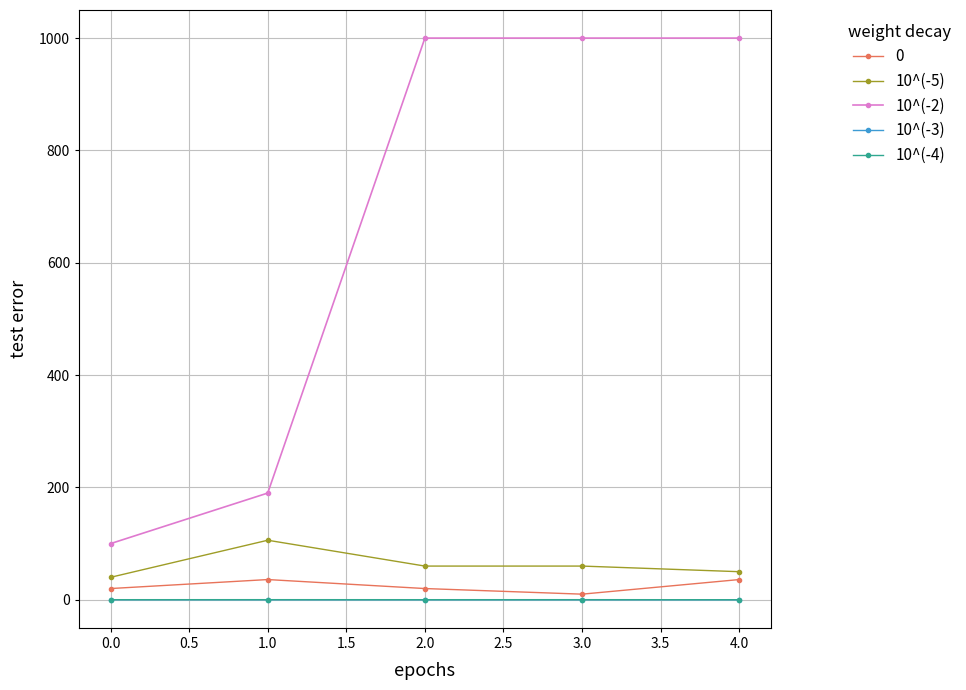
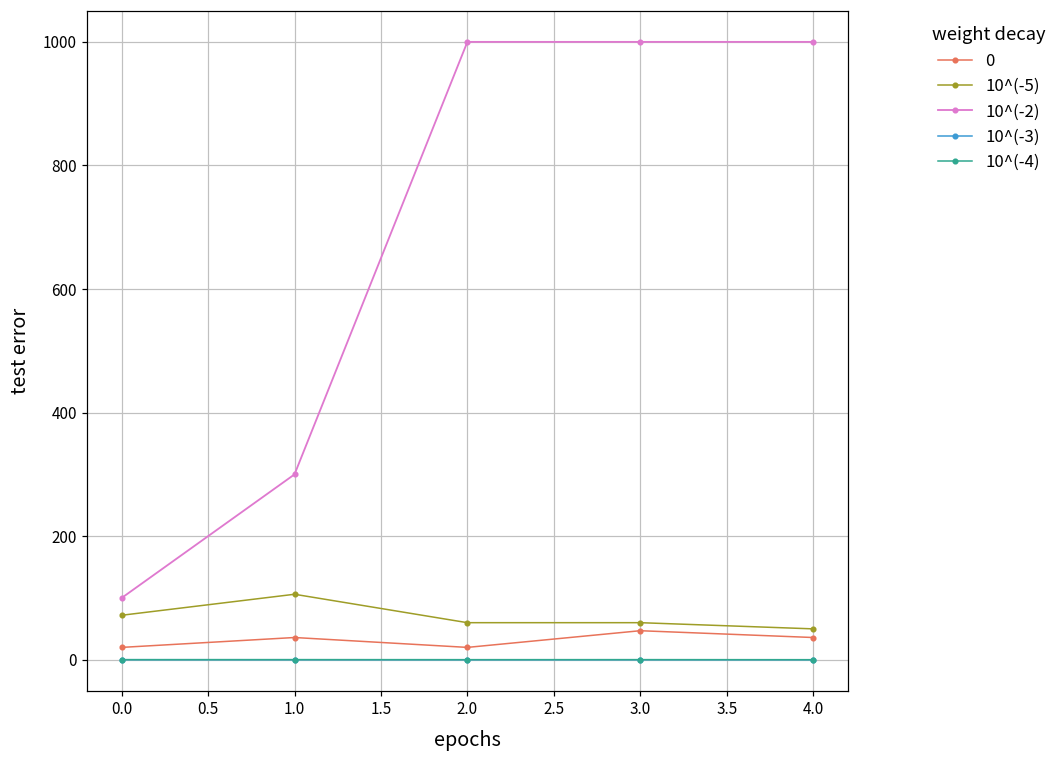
10^(-5), 0.0: 40 -> 70
10^(-2), 1.0: 190 -> 300
0, 3.0: 10 -> 50
